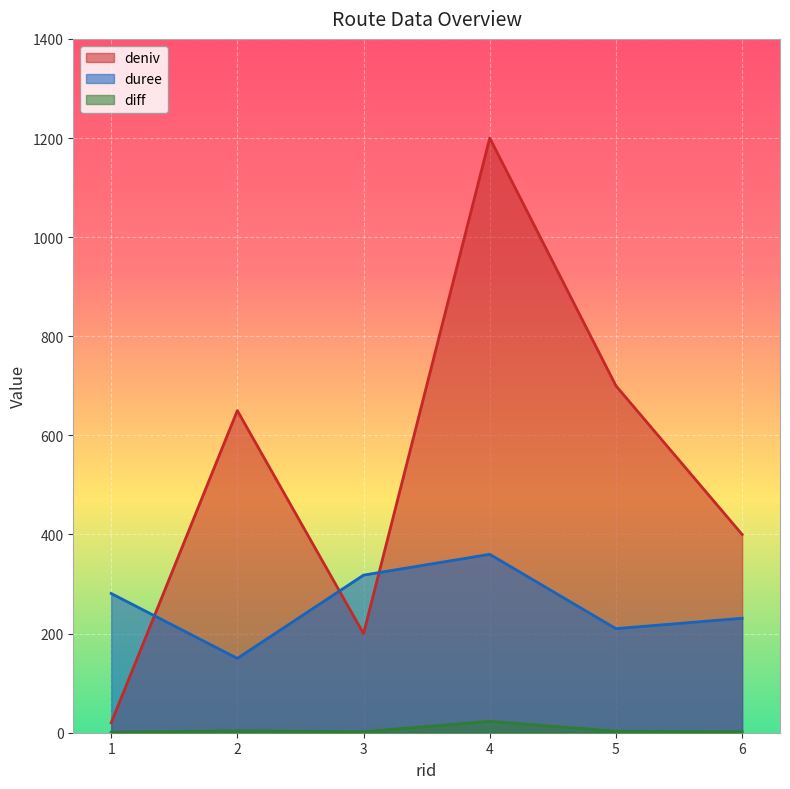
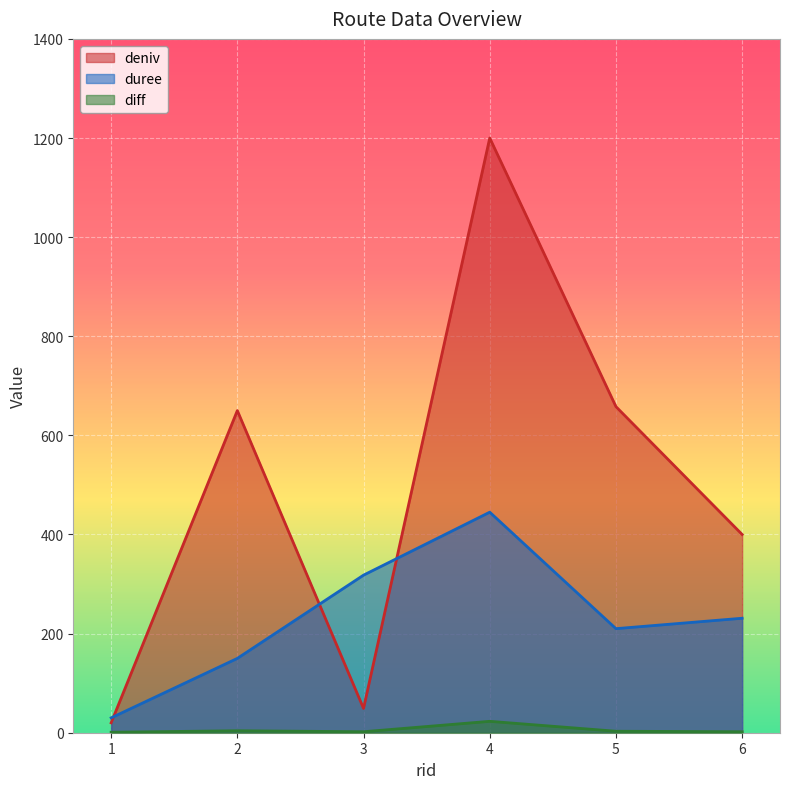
duree, 1: 280 -> 30
deniv, 3: 200 -> 50
duree, 4: 360 -> 450
deniv, 5: 700 -> 660
